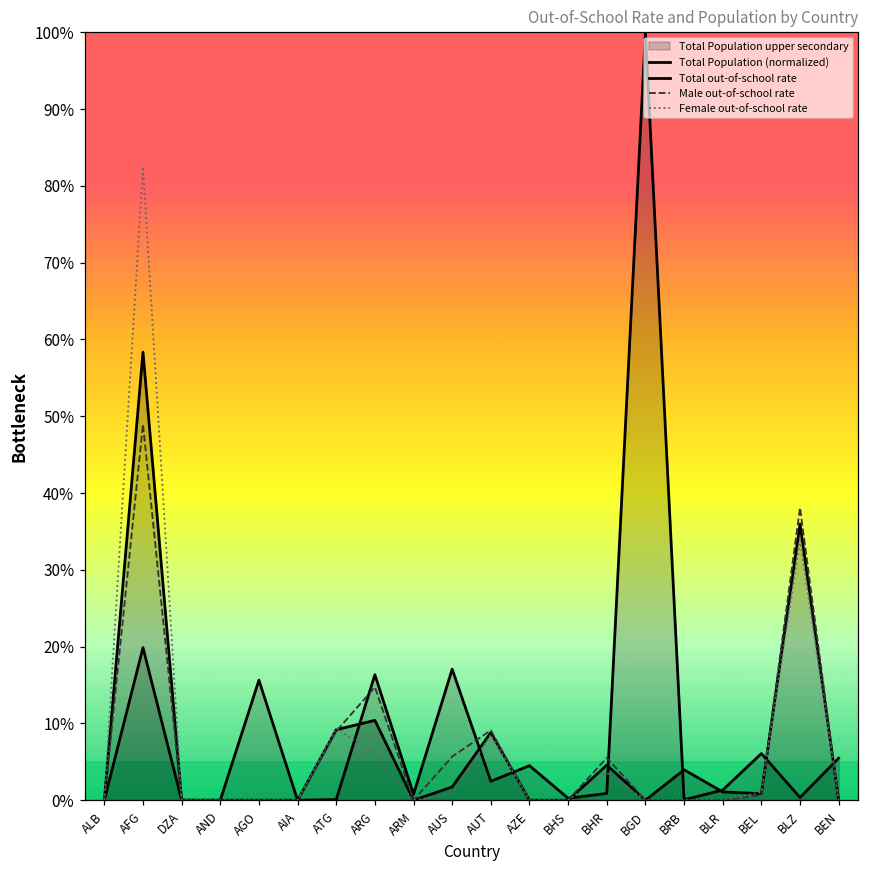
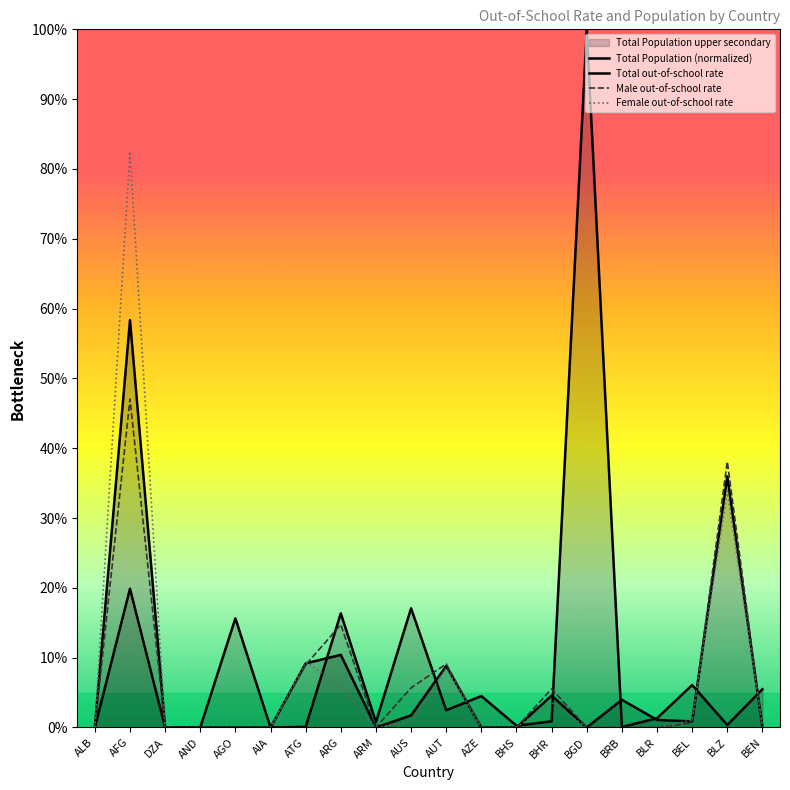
Male out-of-school rate, AFG: 49% -> 47%
